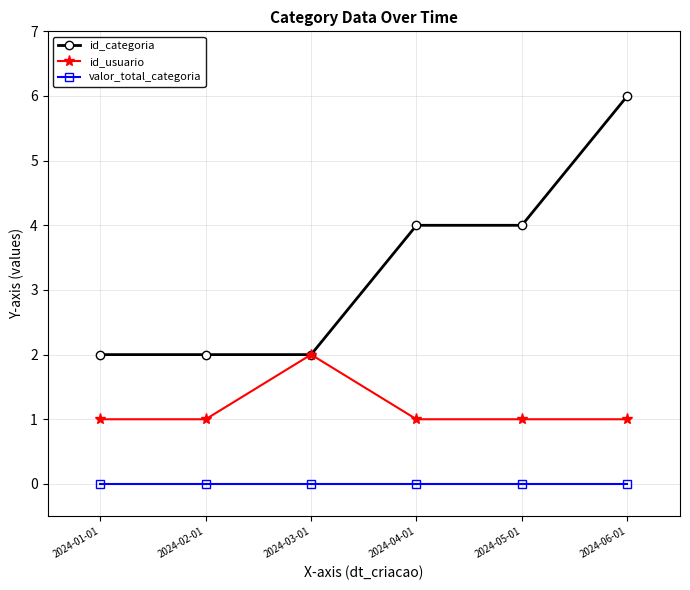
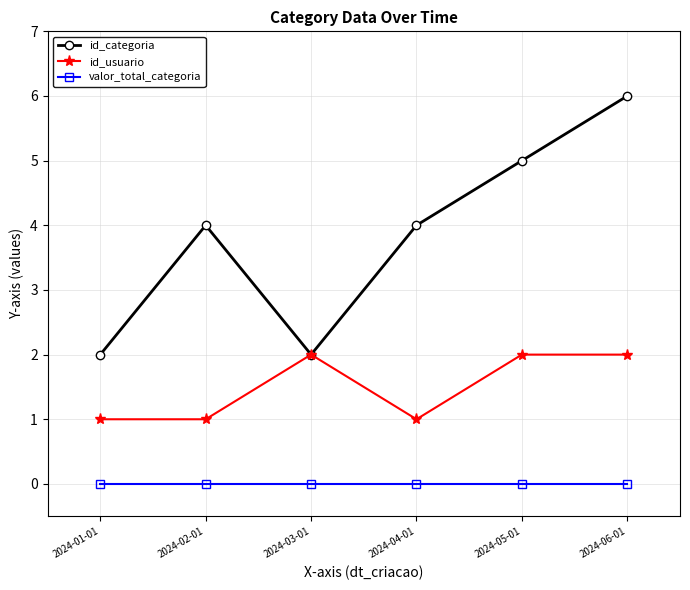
id_categoria, 2024-02-01: 2 -> 4
id_categoria, 2024-05-01: 4 -> 5
id_usuario, 2024-05-01: 1 -> 2
id_usuario, 2024-06-01: 1 -> 2
